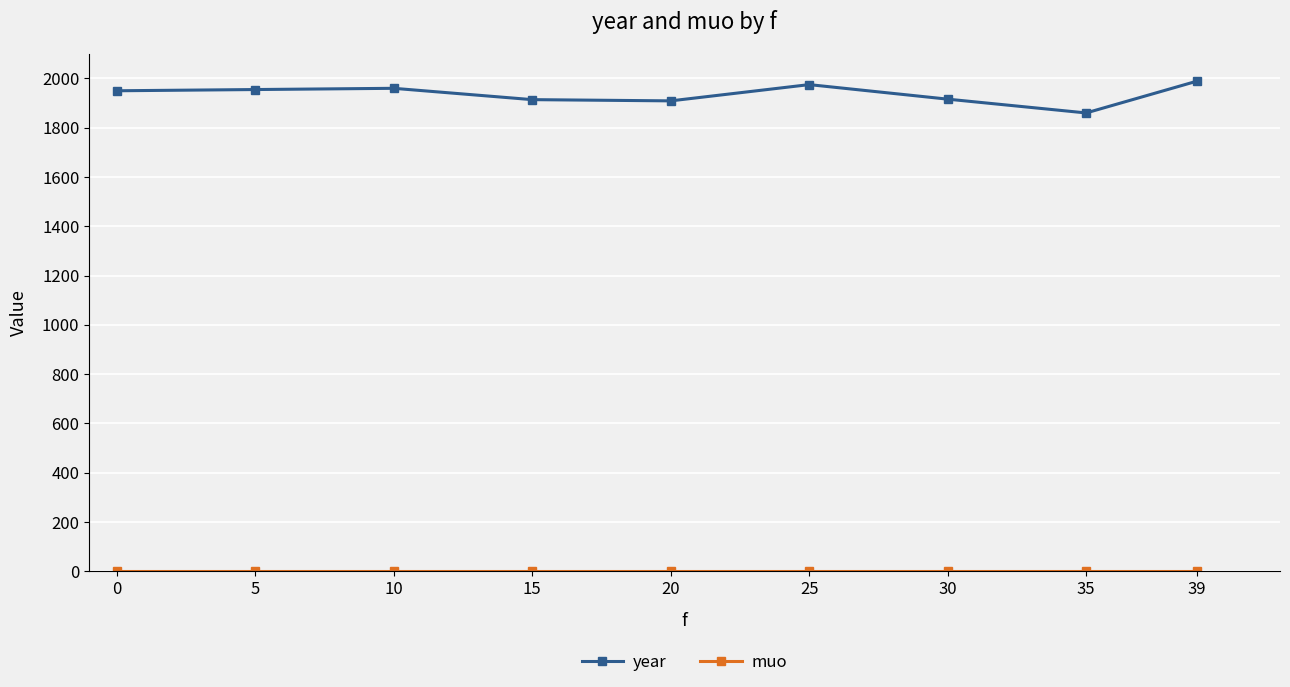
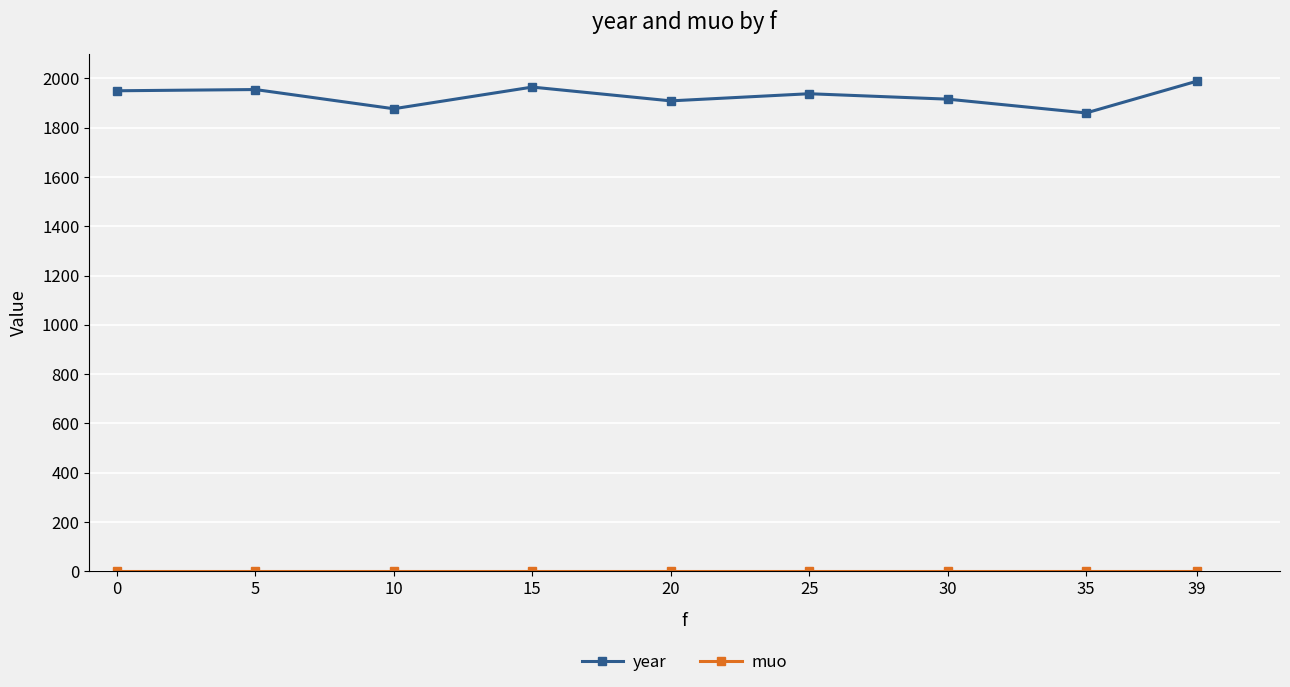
year, 10: 1960 -> 1880
year, 15: 1910 -> 1970
year, 25: 1980 -> 1940
